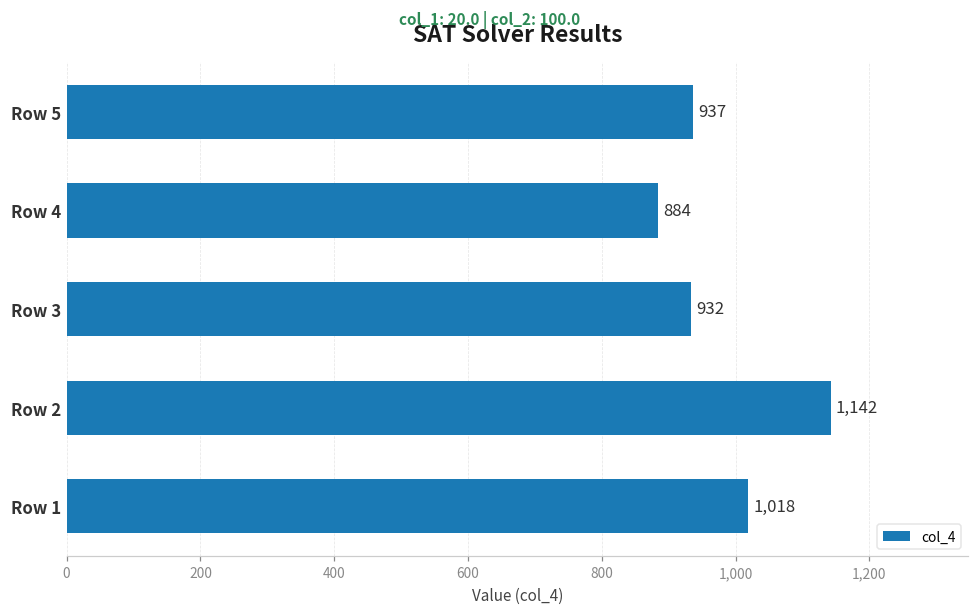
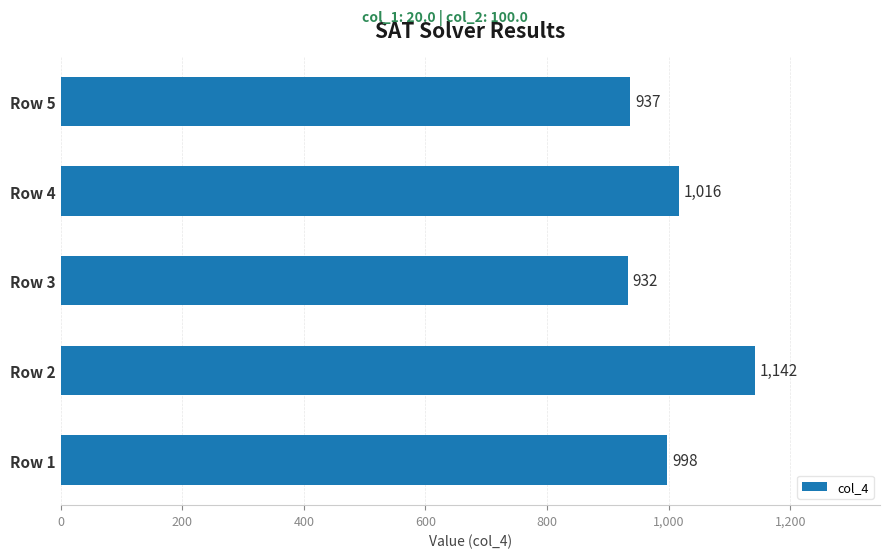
Row 4: 884 -> 1,016
Row 1: 1,018 -> 998
